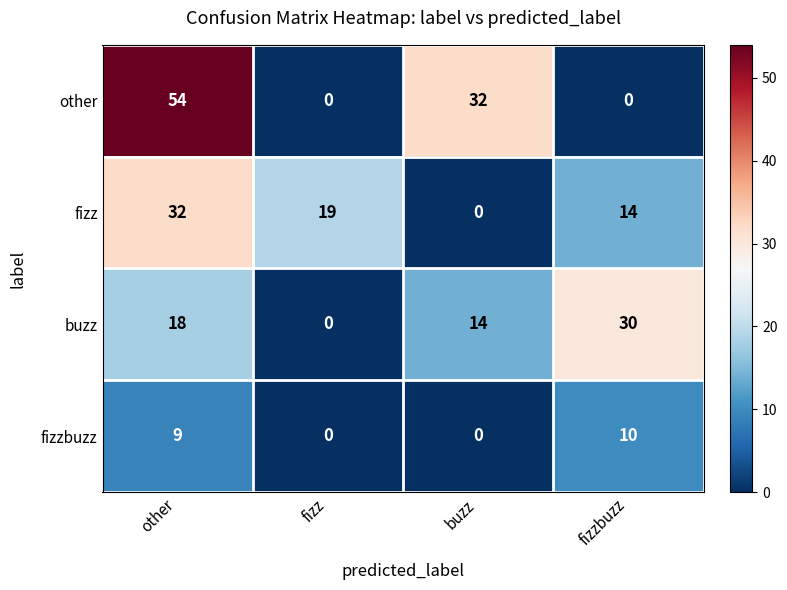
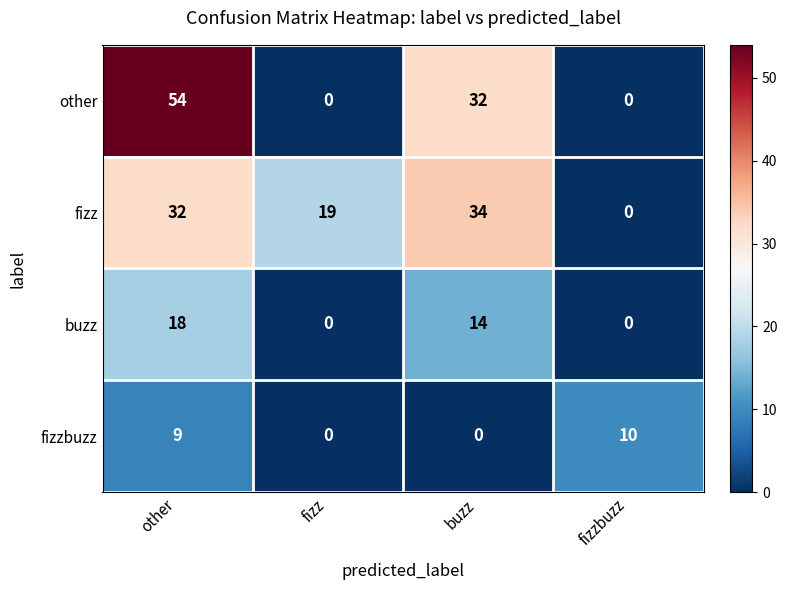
fizz, buzz: 0 -> 34
fizz, fizzbuzz: 14 -> 0
buzz, fizzbuzz: 30 -> 0
